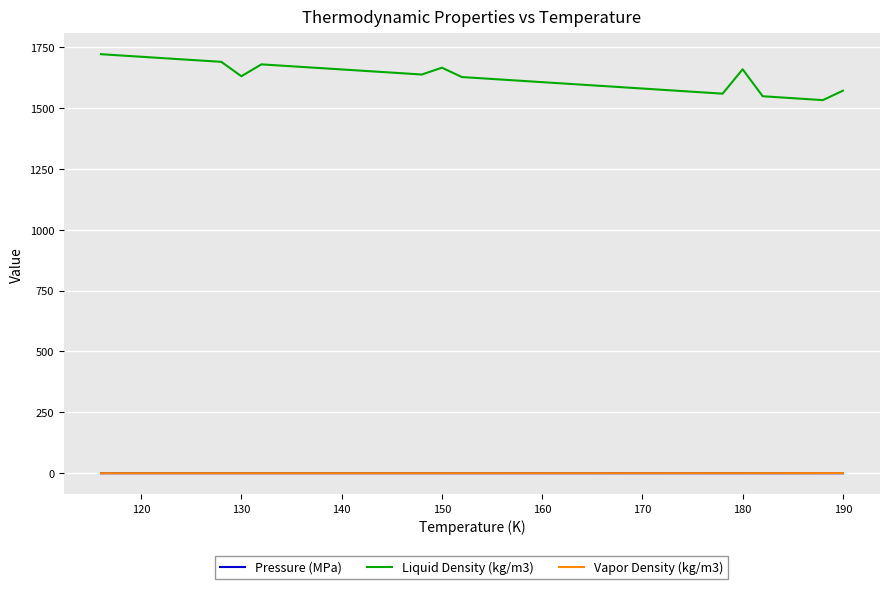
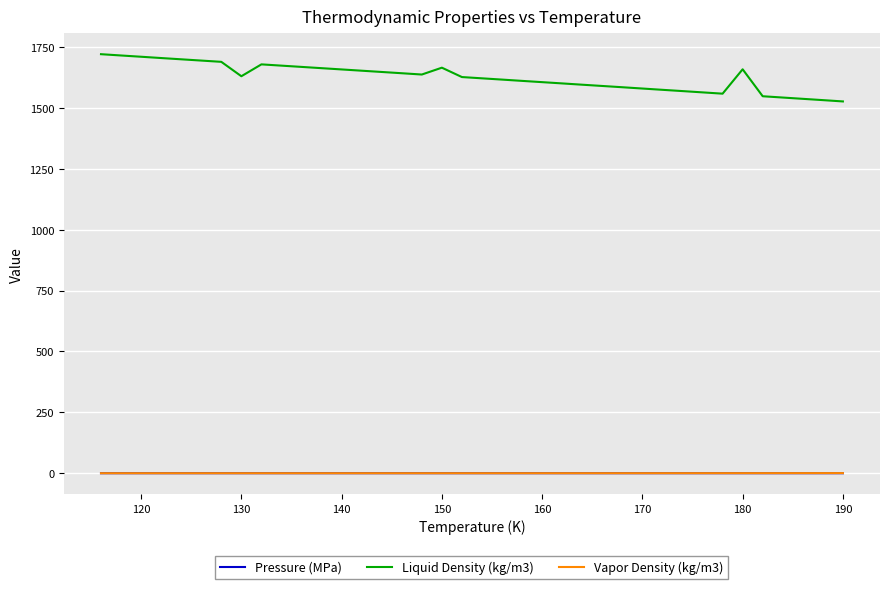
Liquid Density (kg/m3), 190: 1570 -> 1530
